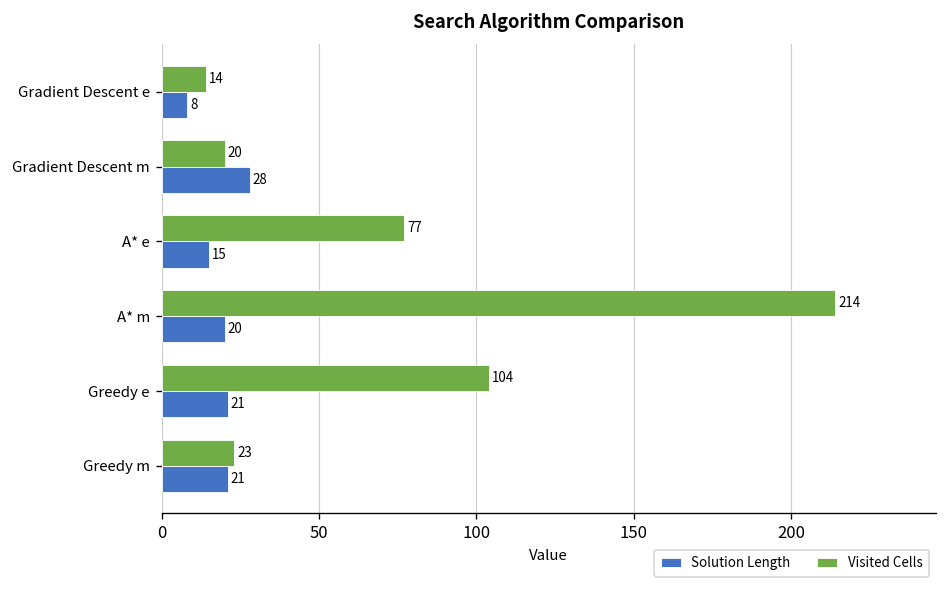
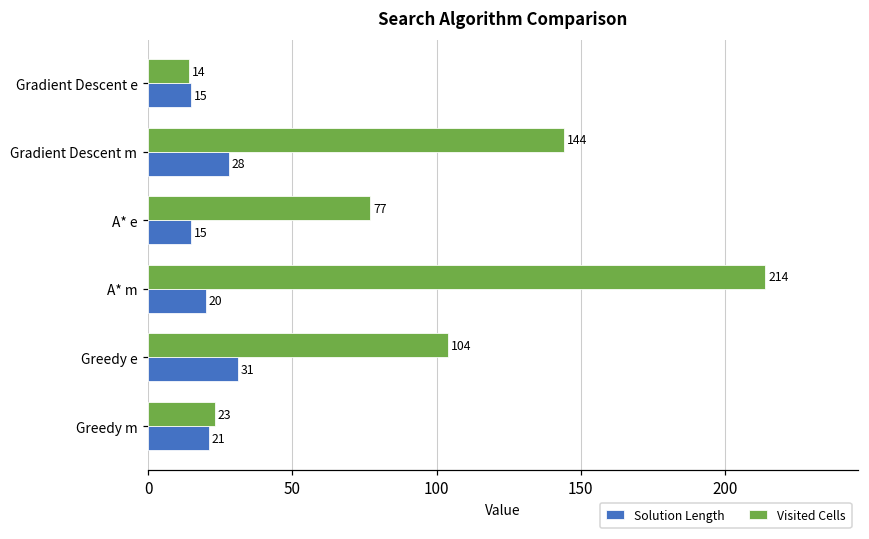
Solution Length, Gradient Descent e: 8 -> 15
Visited Cells, Gradient Descent m: 20 -> 144
Solution Length, Greedy e: 21 -> 31
